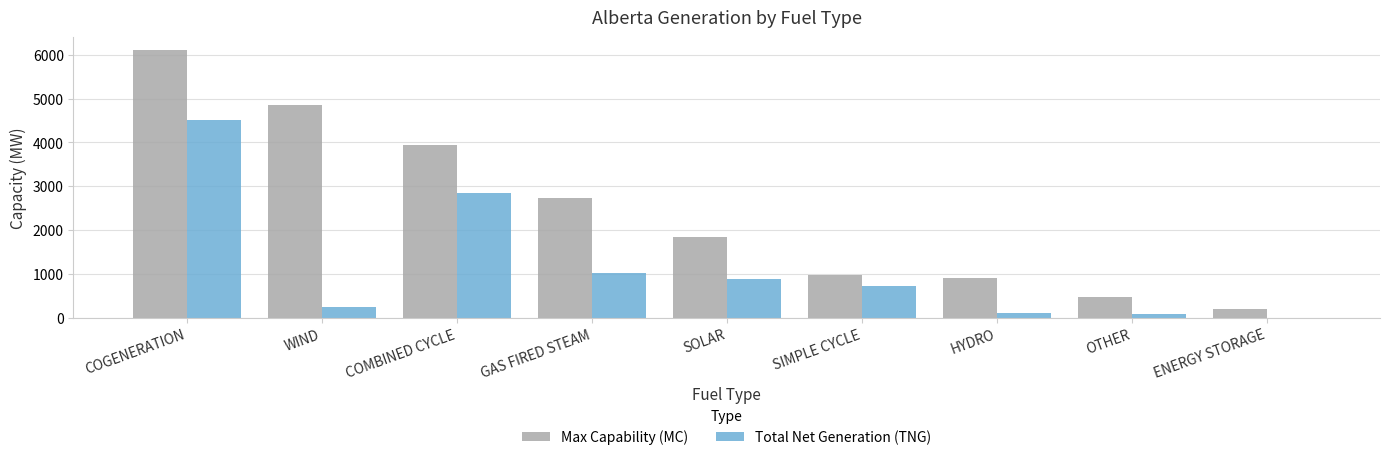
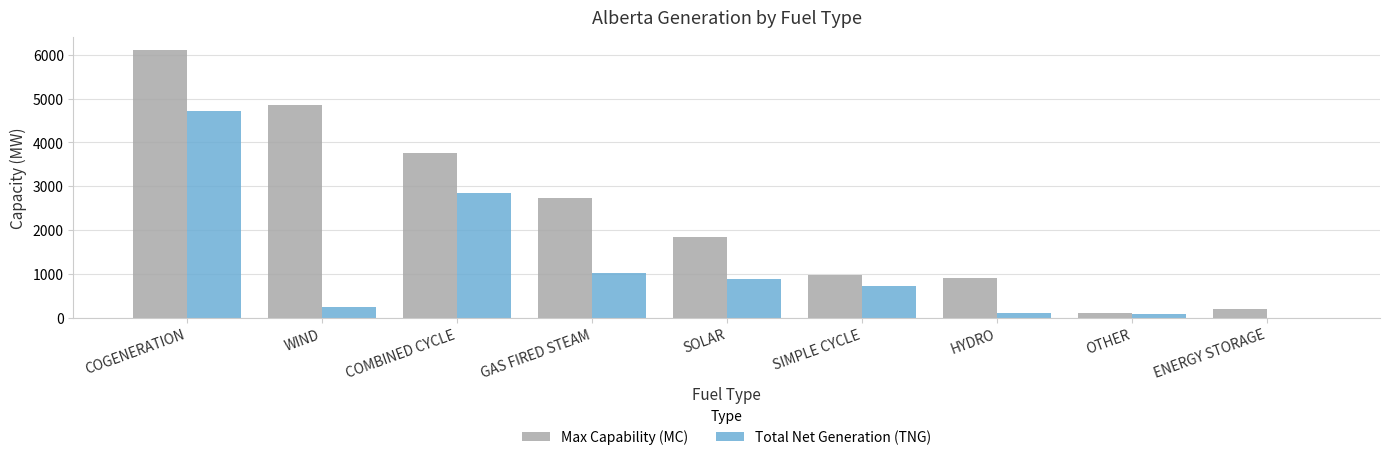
Total Net Generation (TNG), COGENERATION: 4500 -> 4700
Max Capability (MC), COMBINED CYCLE: 3900 -> 3800
Max Capability (MC), OTHER: 500 -> 100
